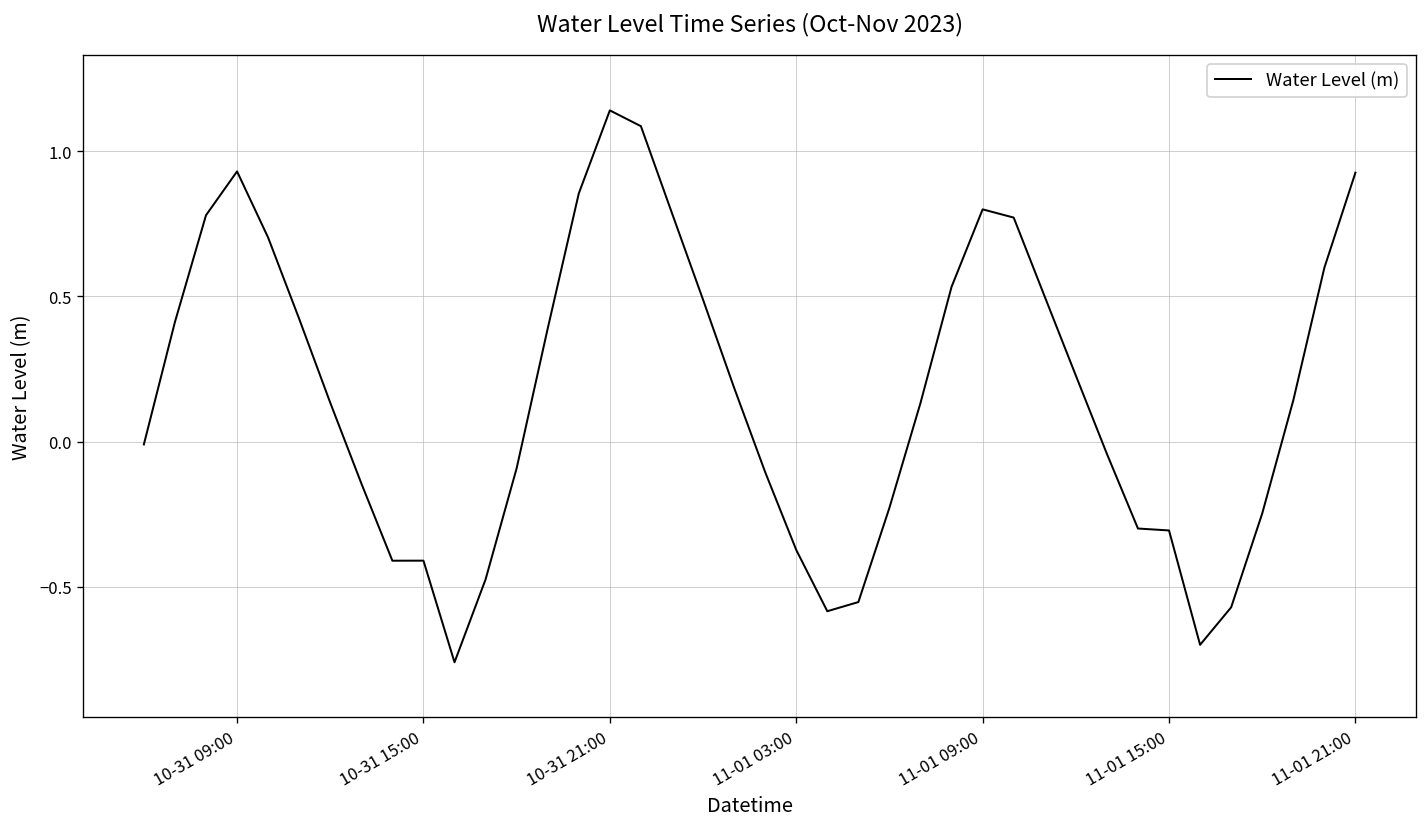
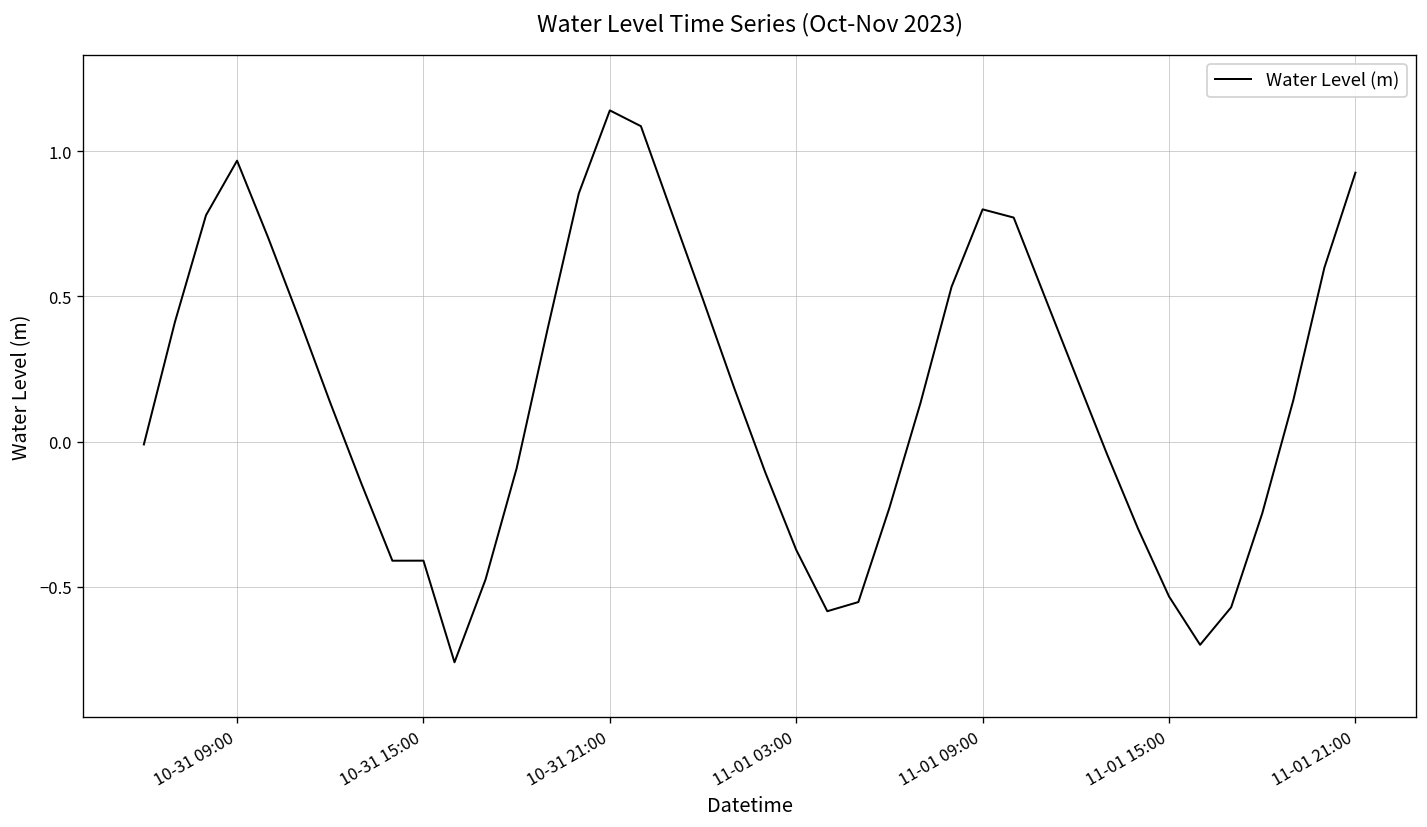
10-31 09:00: 0.93 -> 0.97
11-01 15:00: -0.31 -> -0.53
